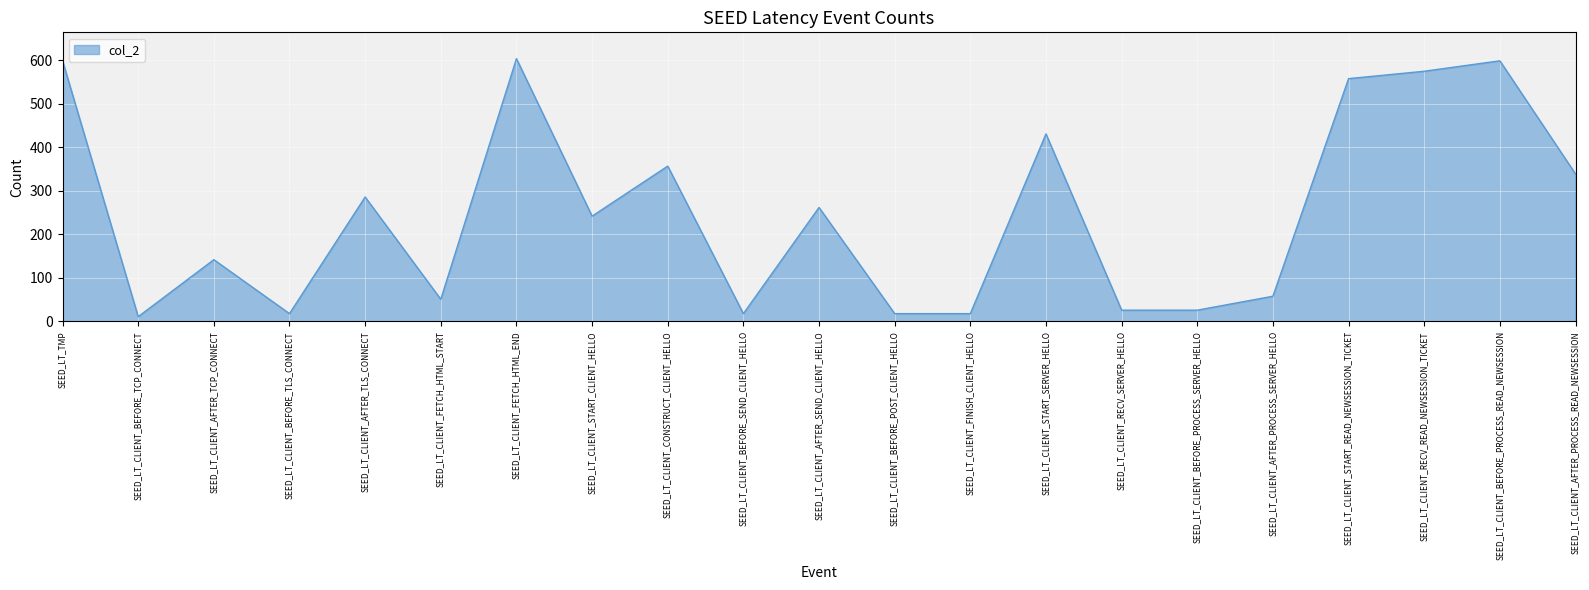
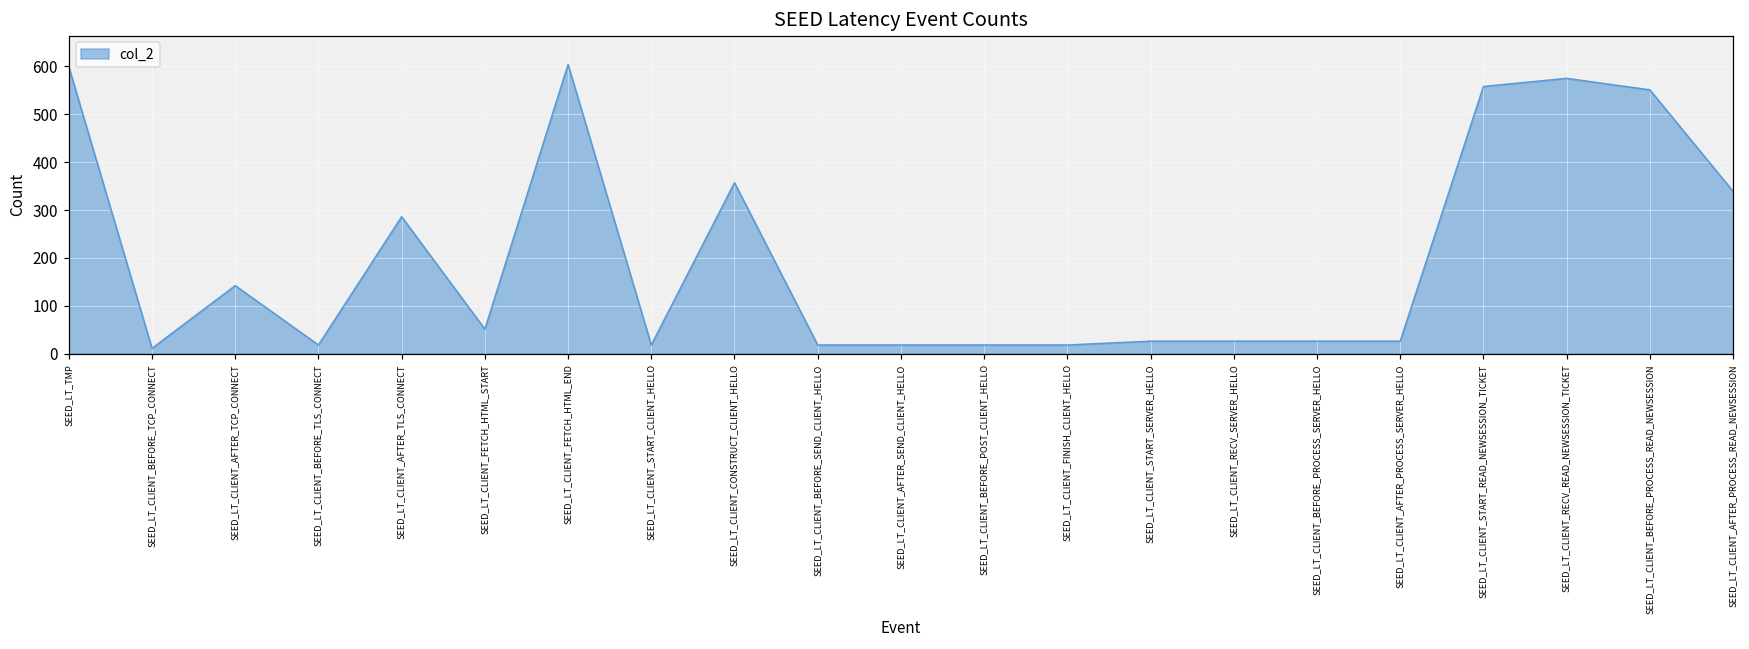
SEED_LT_CLIENT_START_CLIENT_HELLO: 240 -> 20
SEED_LT_CLIENT_AFTER_SEND_CLIENT_HELLO: 260 -> 20
SEED_LT_CLIENT_START_SERVER_HELLO: 430 -> 30
SEED_LT_CLIENT_AFTER_PROCESS_SERVER_HELLO: 60 -> 30
SEED_LT_CLIENT_BEFORE_PROCESS_READ_NEWSESSION: 600 -> 550
